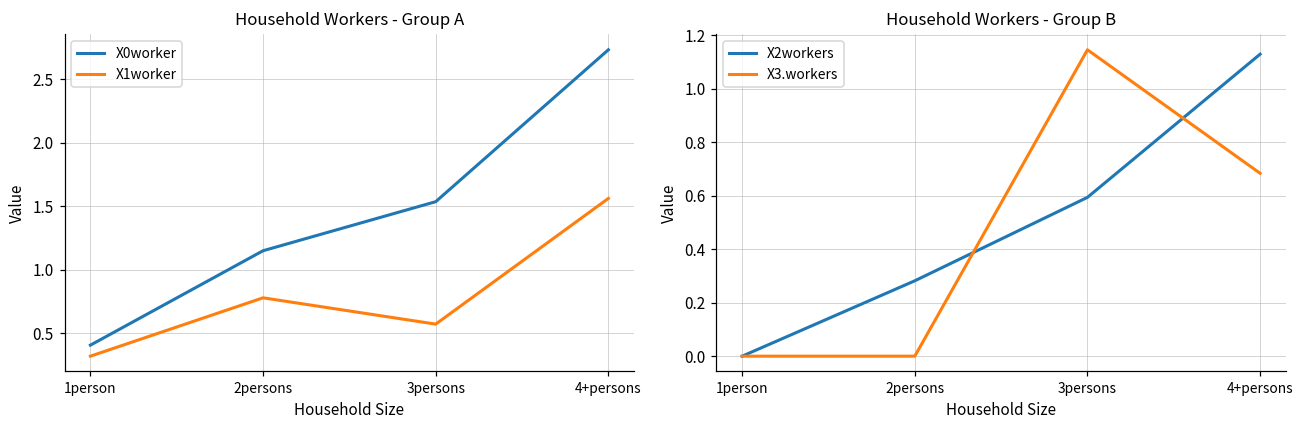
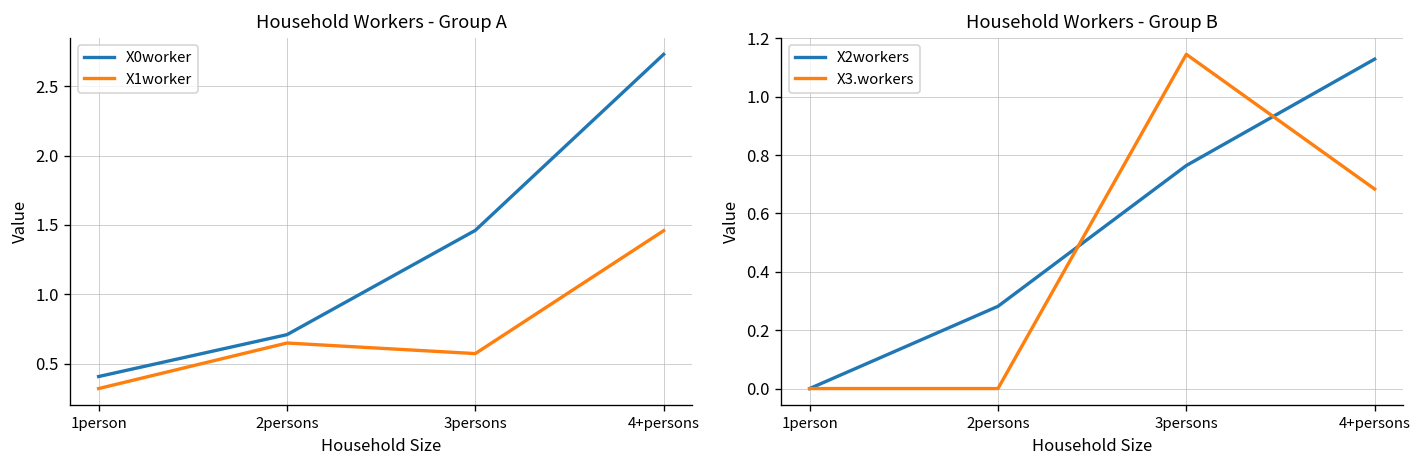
Household Workers - Group A, X0worker, 2persons: 1.15 -> 0.71
Household Workers - Group A, X1worker, 2persons: 0.78 -> 0.65
Household Workers - Group A, X0worker, 3persons: 1.54 -> 1.46
Household Workers - Group A, X1worker, 4+persons: 1.56 -> 1.46
Household Workers - Group B, X2workers, 3persons: 0.59 -> 0.76
